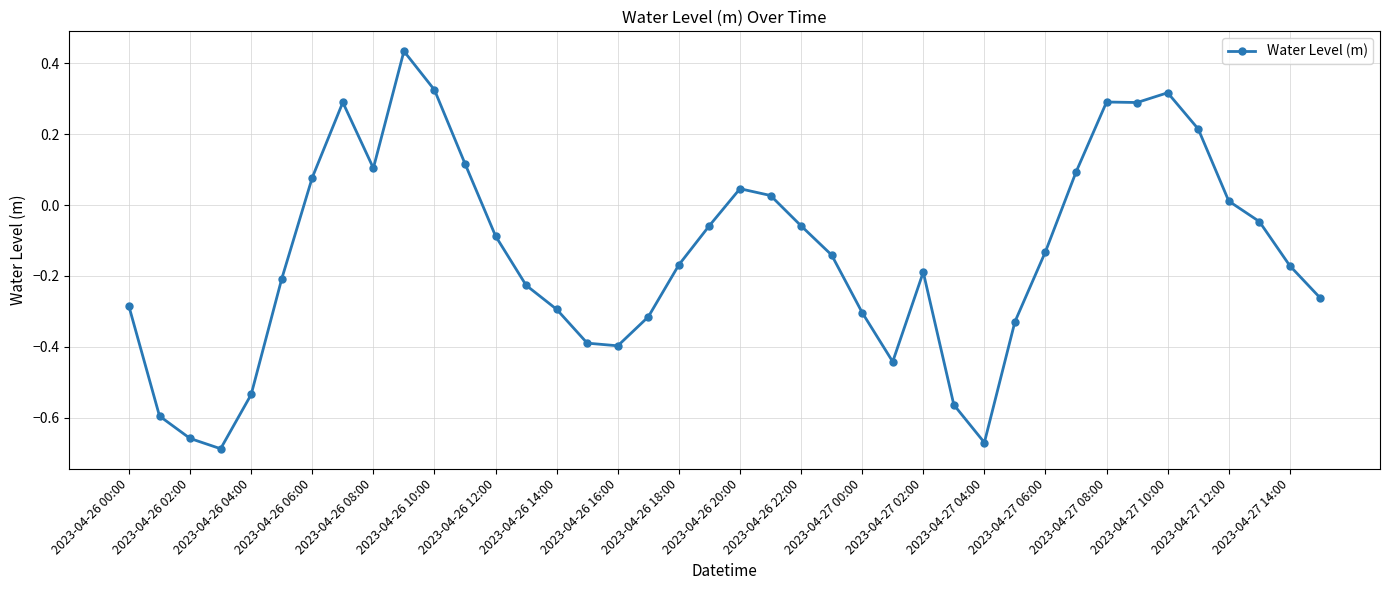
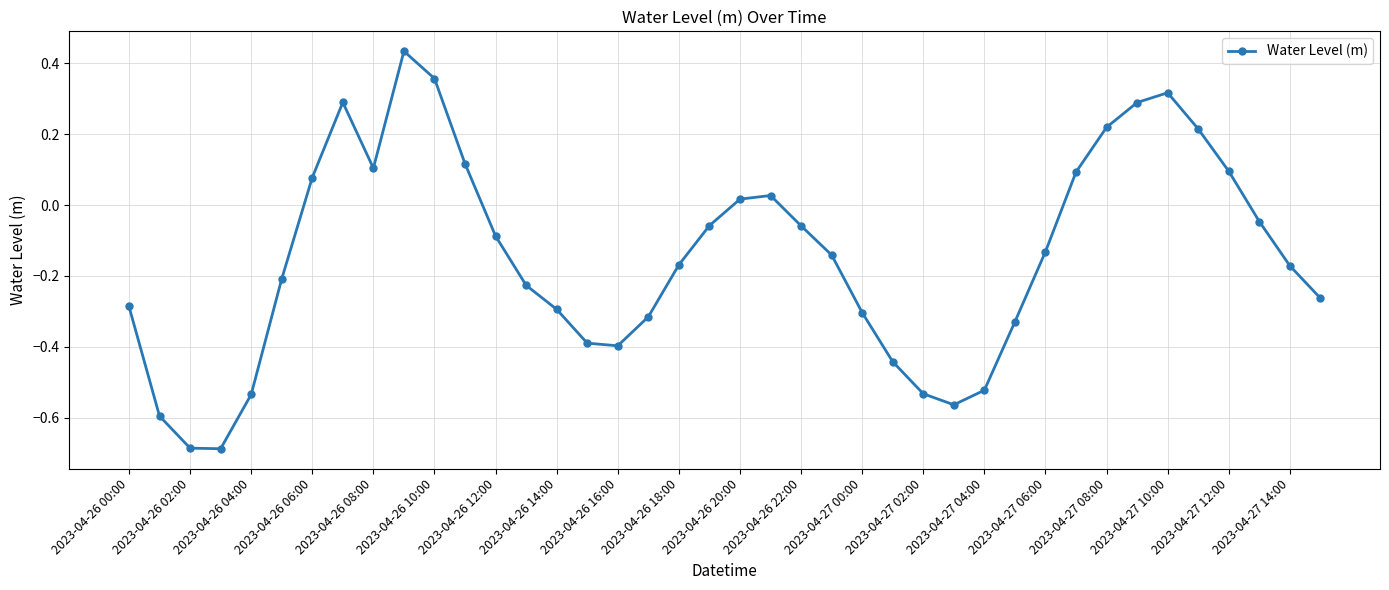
2023-04-26 02:00: -0.66 -> -0.69
2023-04-26 10:00: 0.32 -> 0.36
2023-04-26 20:00: 0.05 -> 0.02
2023-04-27 02:00: -0.19 -> -0.53
2023-04-27 04:00: -0.67 -> -0.52
2023-04-27 08:00: 0.29 -> 0.22
2023-04-27 12:00: 0.01 -> 0.10
